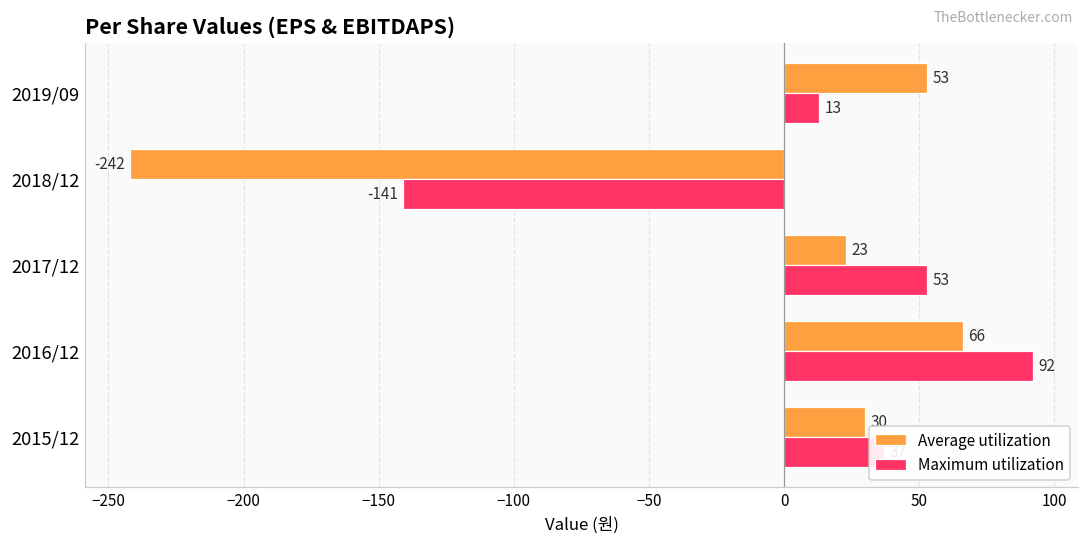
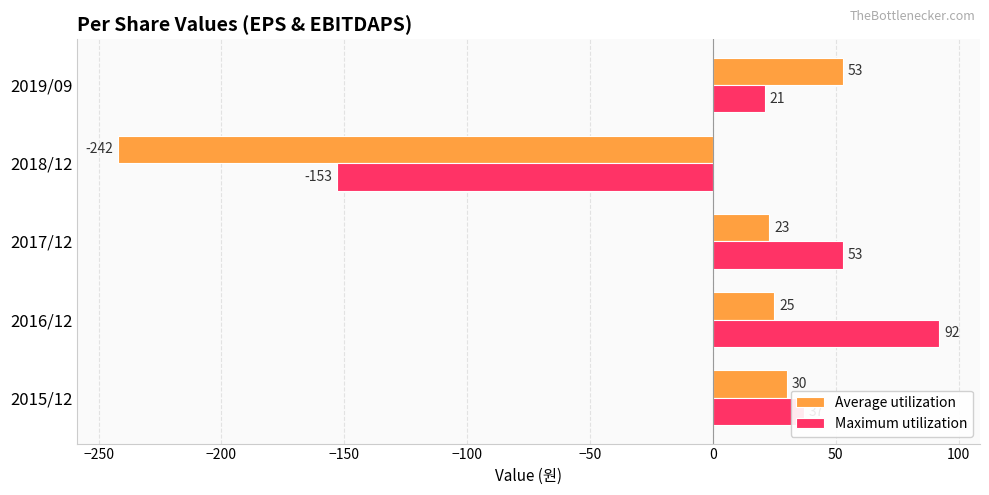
Maximum utilization, 2019/09: 13 -> 21
Maximum utilization, 2018/12: -141 -> -153
Average utilization, 2016/12: 66 -> 25
